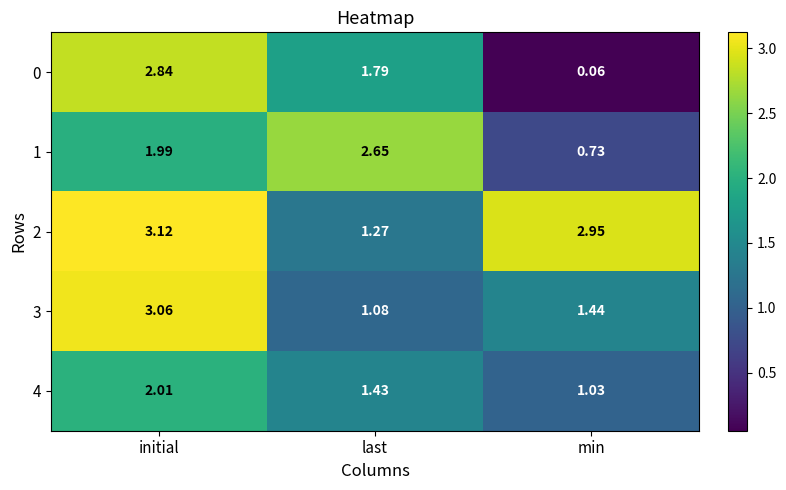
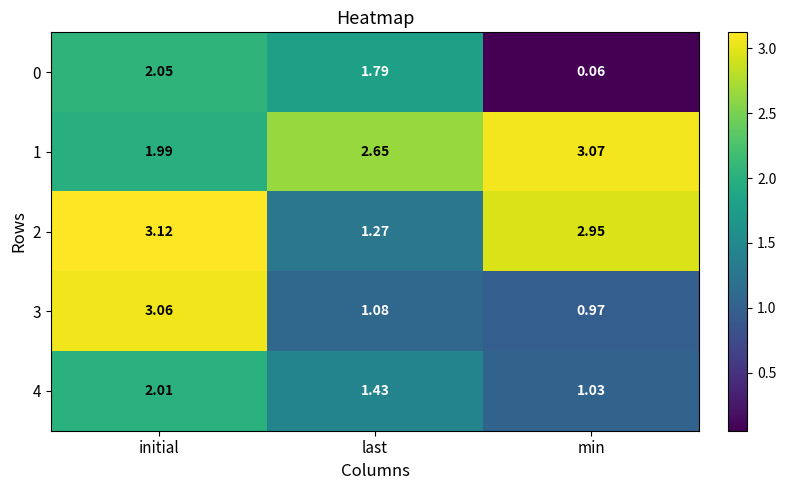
0, initial: 2.84 -> 2.05
1, min: 0.73 -> 3.07
3, min: 1.44 -> 0.97
